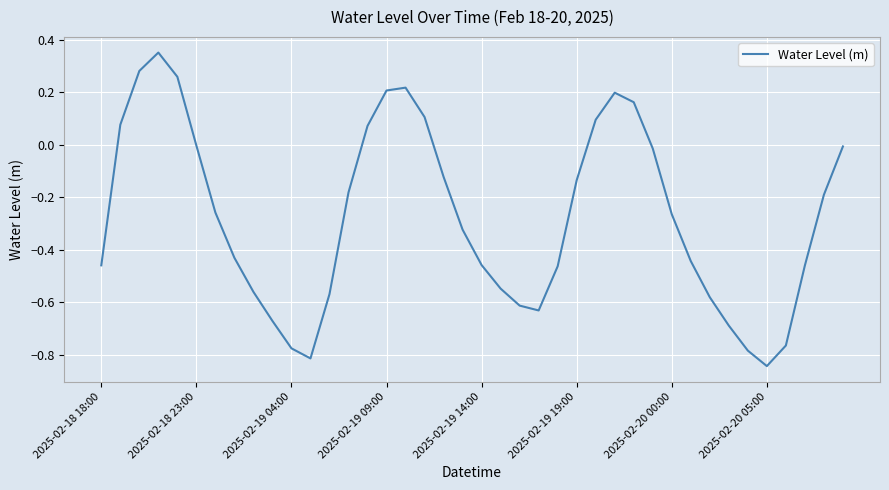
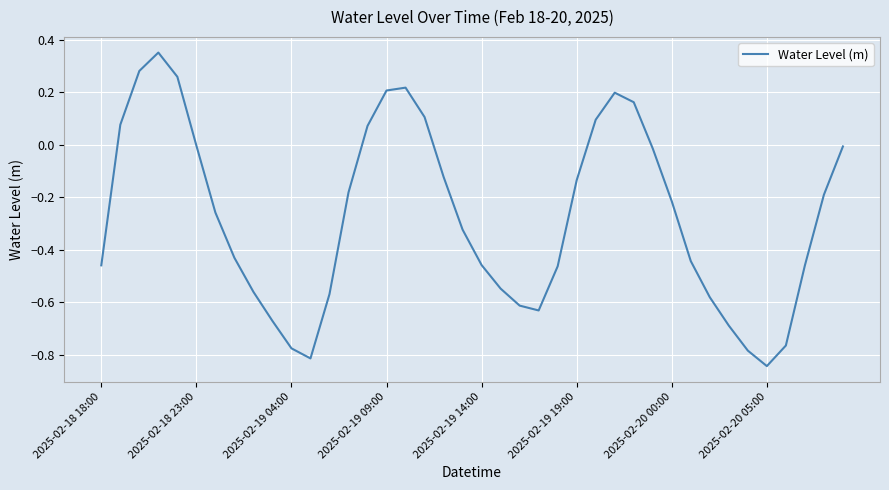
2025-02-20 00:00: -0.26 -> -0.22
